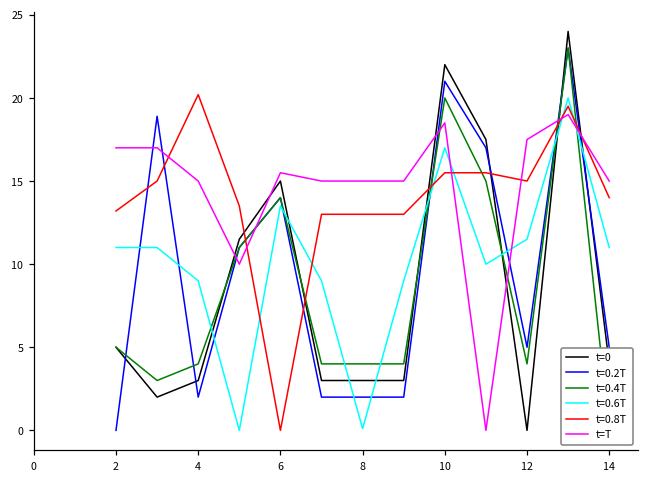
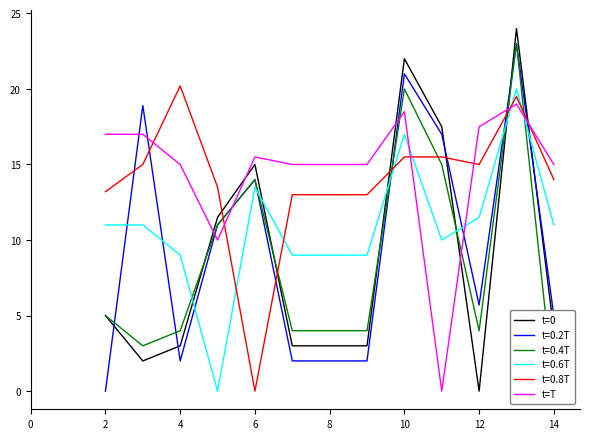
t=0.6T, 8: 0.1 -> 9.0
t=0.2T, 12: 5.0 -> 5.7
